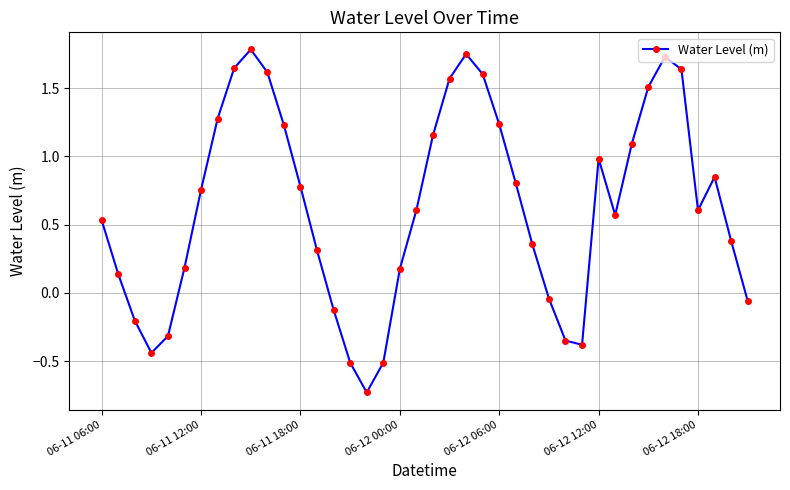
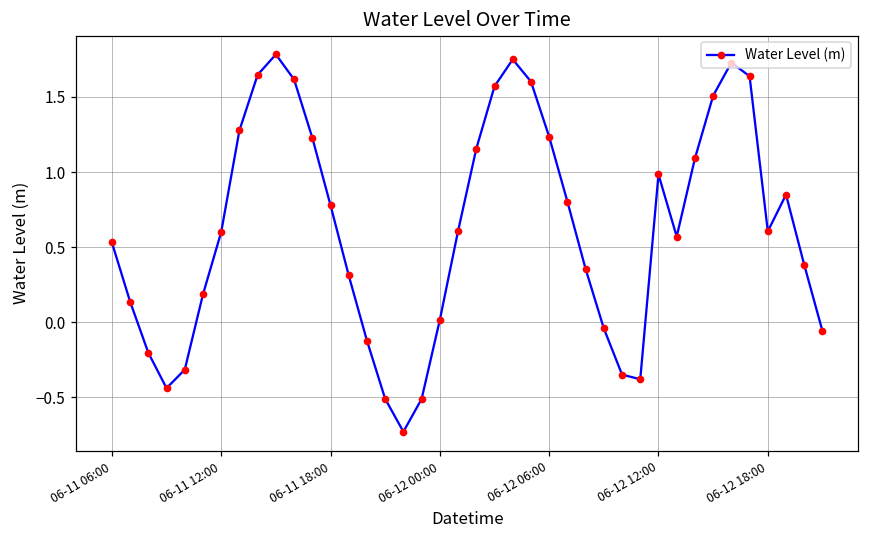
06-11 12:00: 0.76 -> 0.60
06-12 00:00: 0.18 -> 0.02
